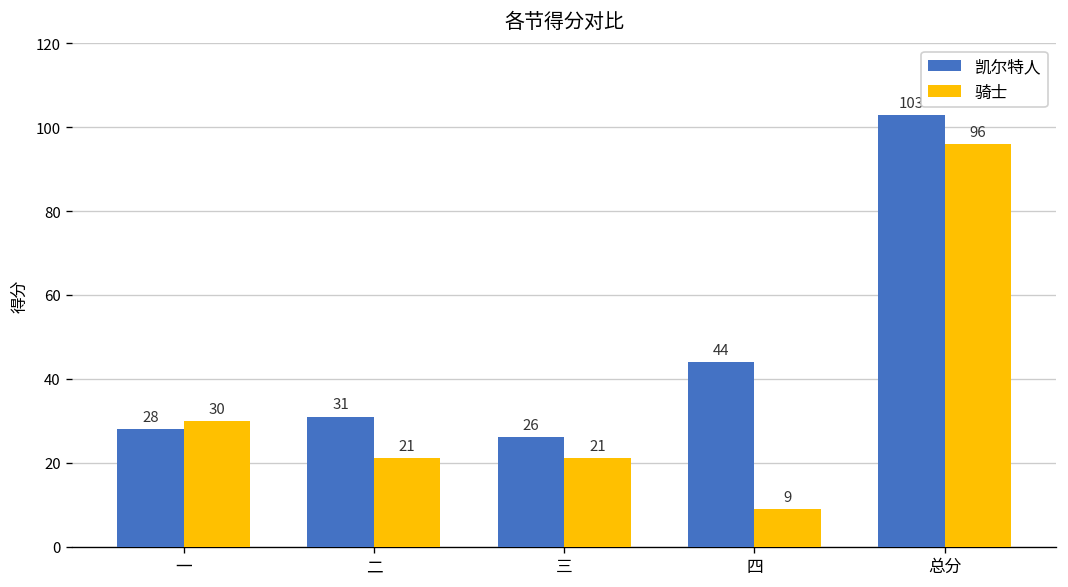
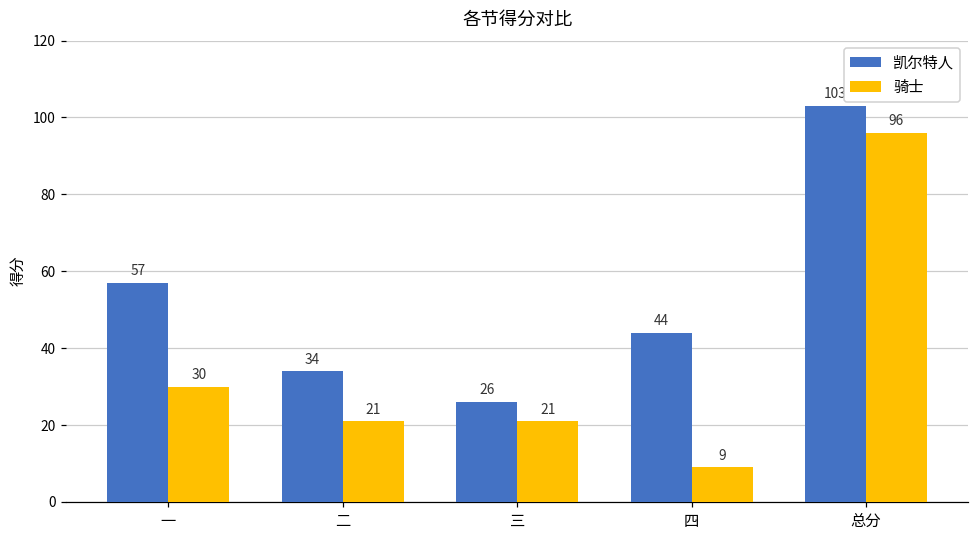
凯尔特人, 一: 28 -> 57
凯尔特人, 二: 31 -> 34
